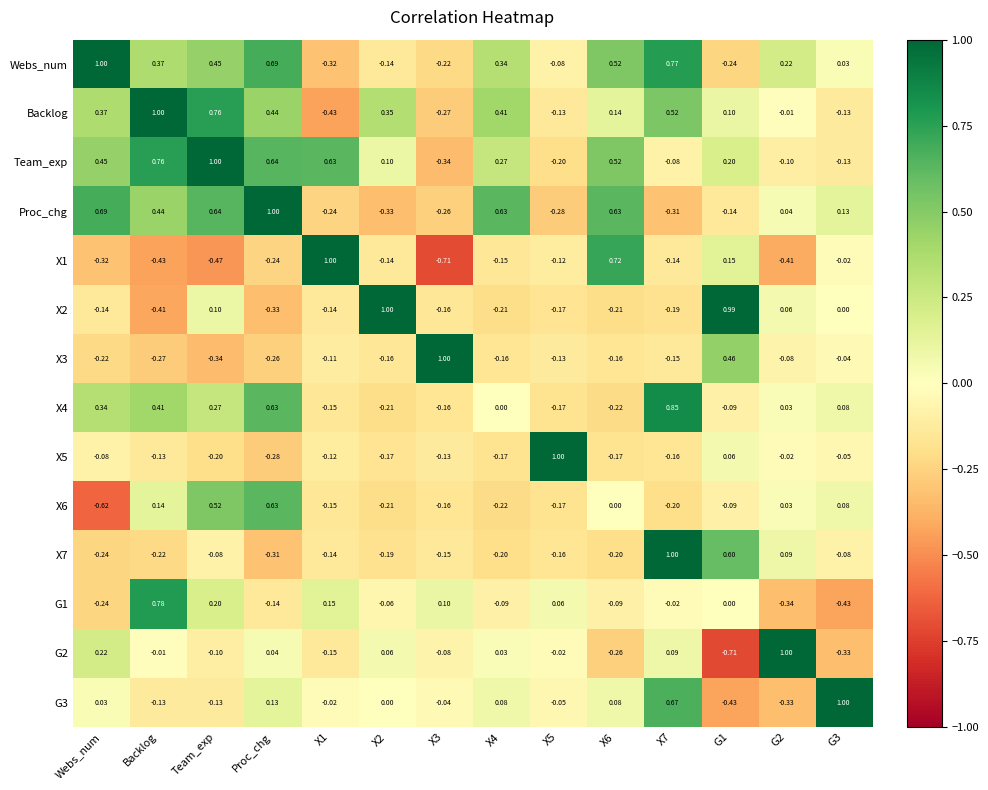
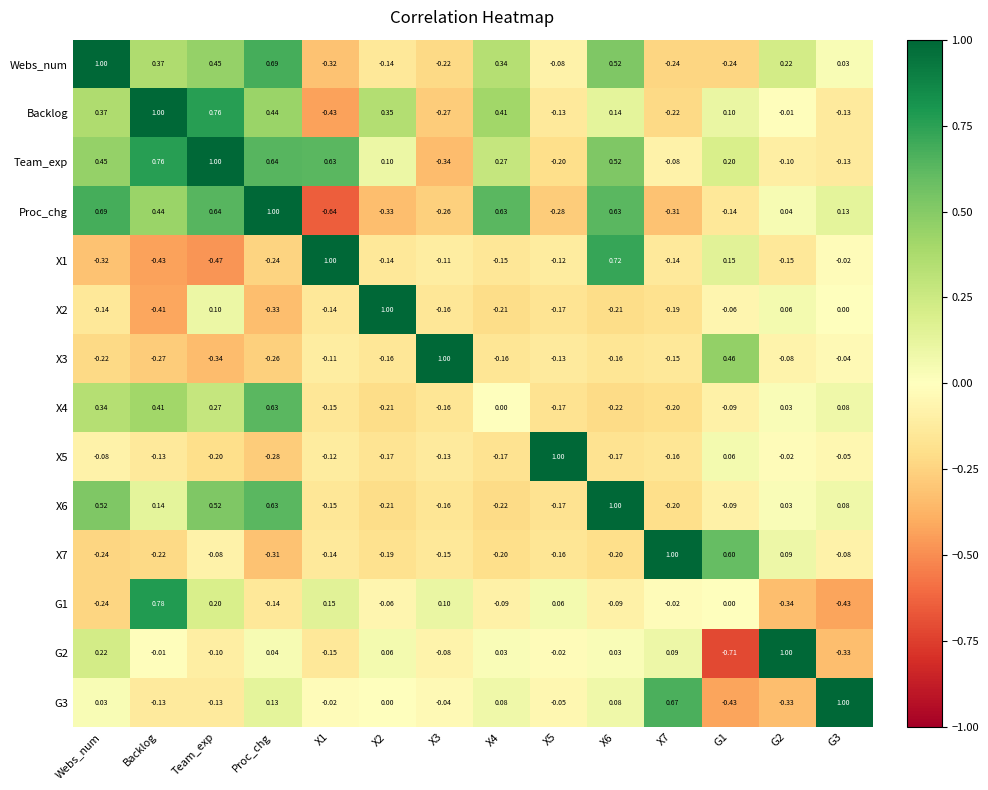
Webs_num, X7: 0.77 -> -0.24
Backlog, X7: 0.52 -> -0.22
Proc_chg, X1: -0.24 -> -0.64
X1, X3: -0.71 -> -0.11
X1, G2: -0.41 -> -0.15
X2, G1: 0.99 -> -0.06
X4, X7: 0.85 -> -0.20
X6, Webs_num: -0.62 -> 0.52
X6, X6: 0.00 -> 1.00
G2, X6: -0.26 -> 0.03
